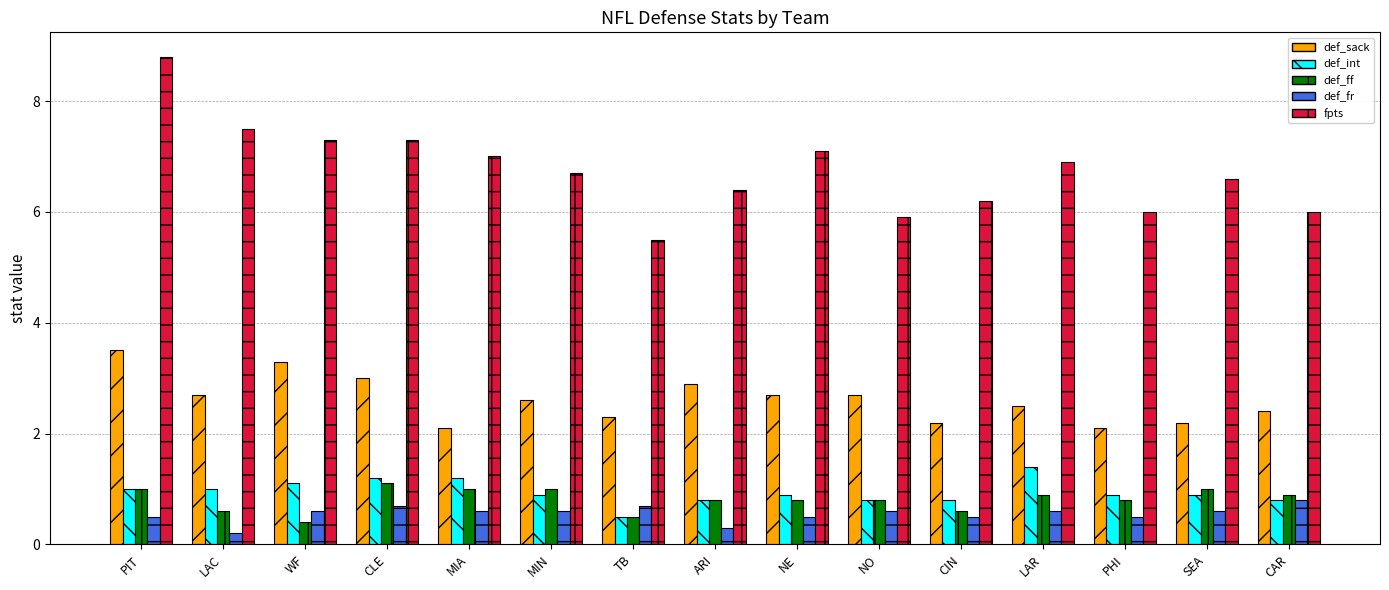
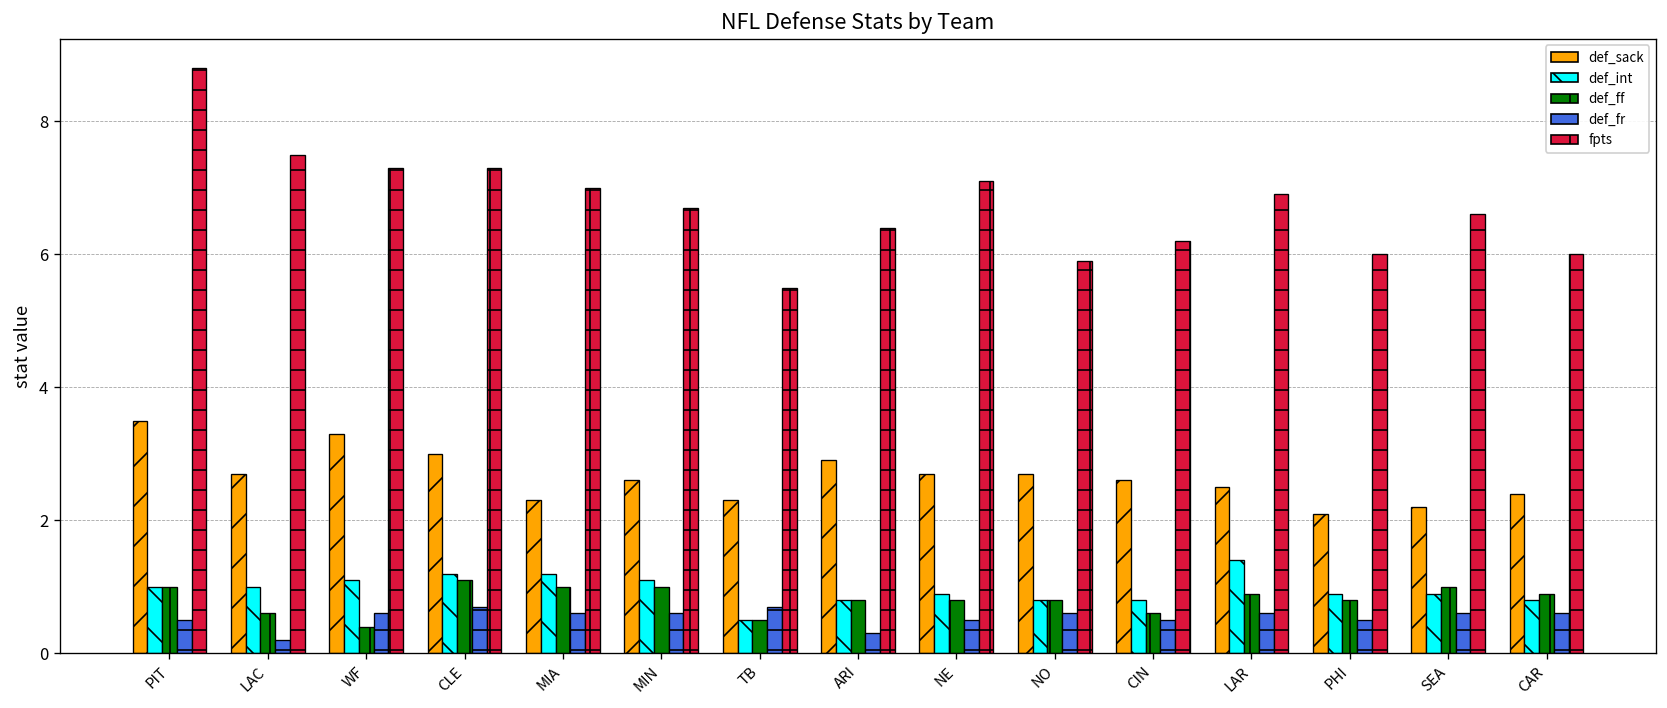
def_sack, MIA: 2.1 -> 2.3
def_int, MIN: 0.9 -> 1.1
def_sack, CIN: 2.2 -> 2.6
def_fr, CAR: 0.8 -> 0.6
